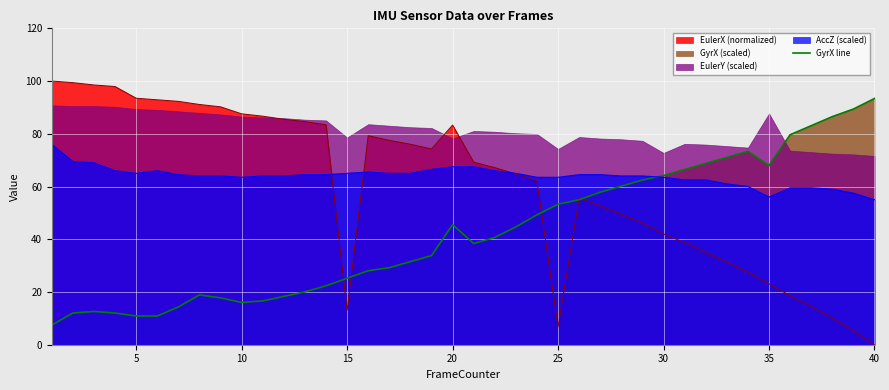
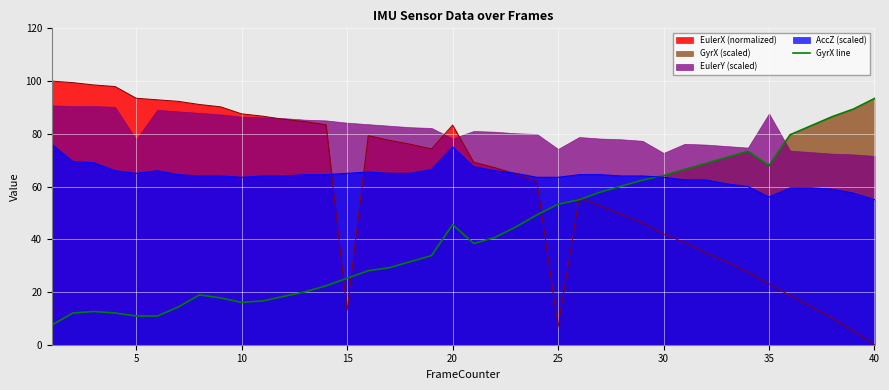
EulerY (scaled), 5: 89 -> 78
EulerY (scaled), 15: 79 -> 84
AccZ (scaled), 20: 68 -> 75
